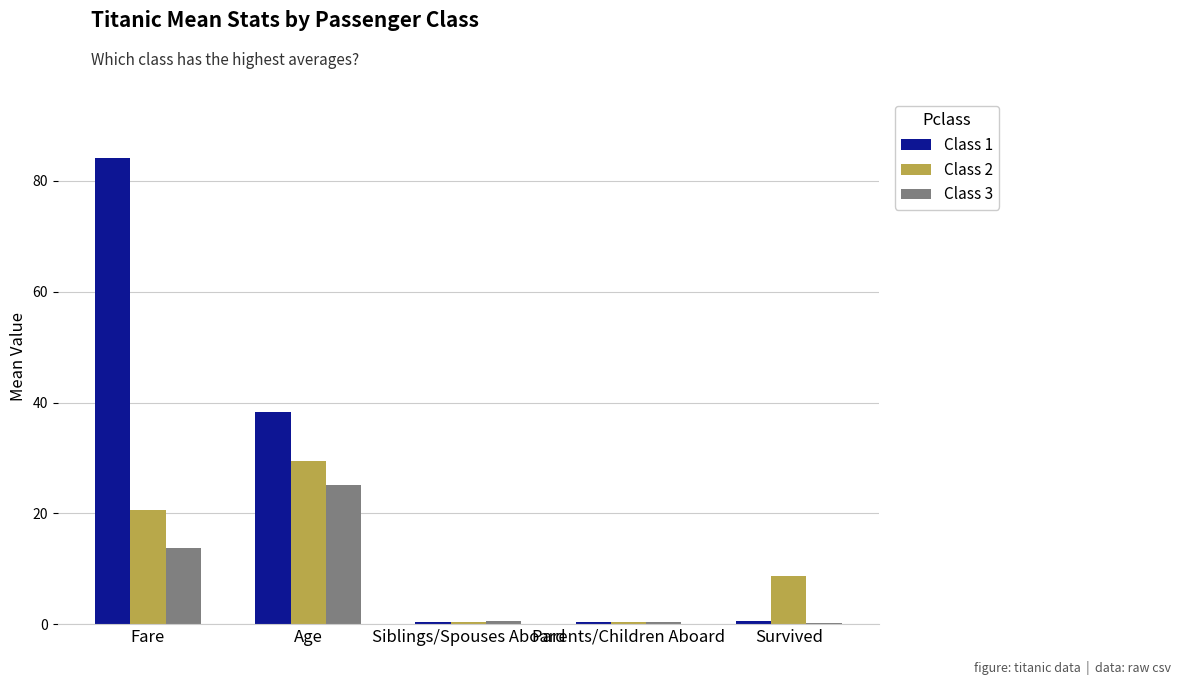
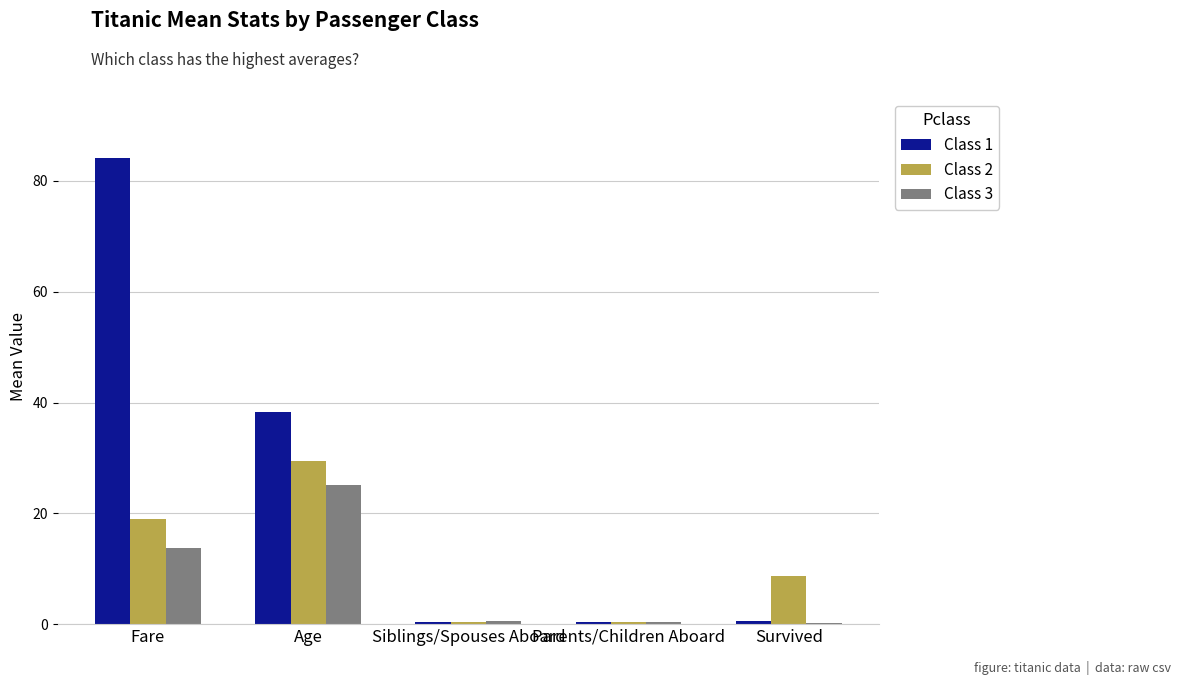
Class 2, Fare: 21 -> 19
